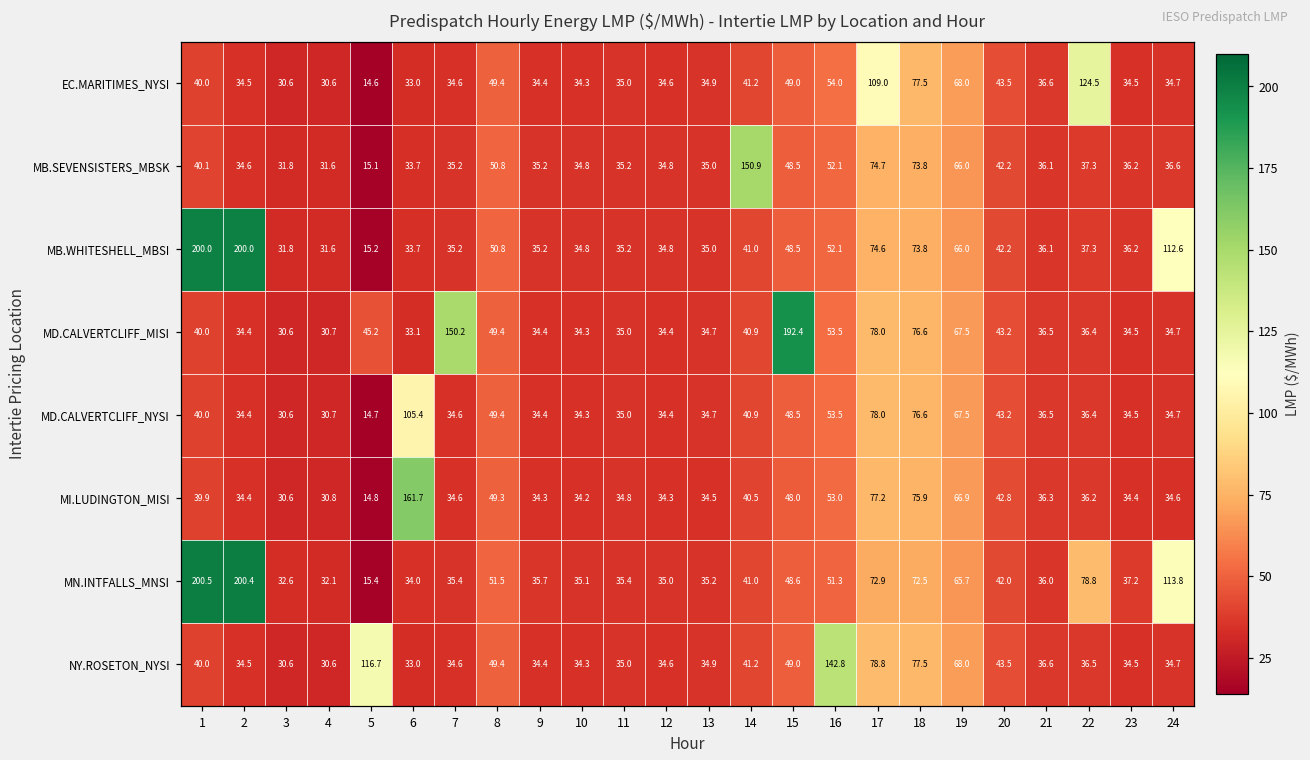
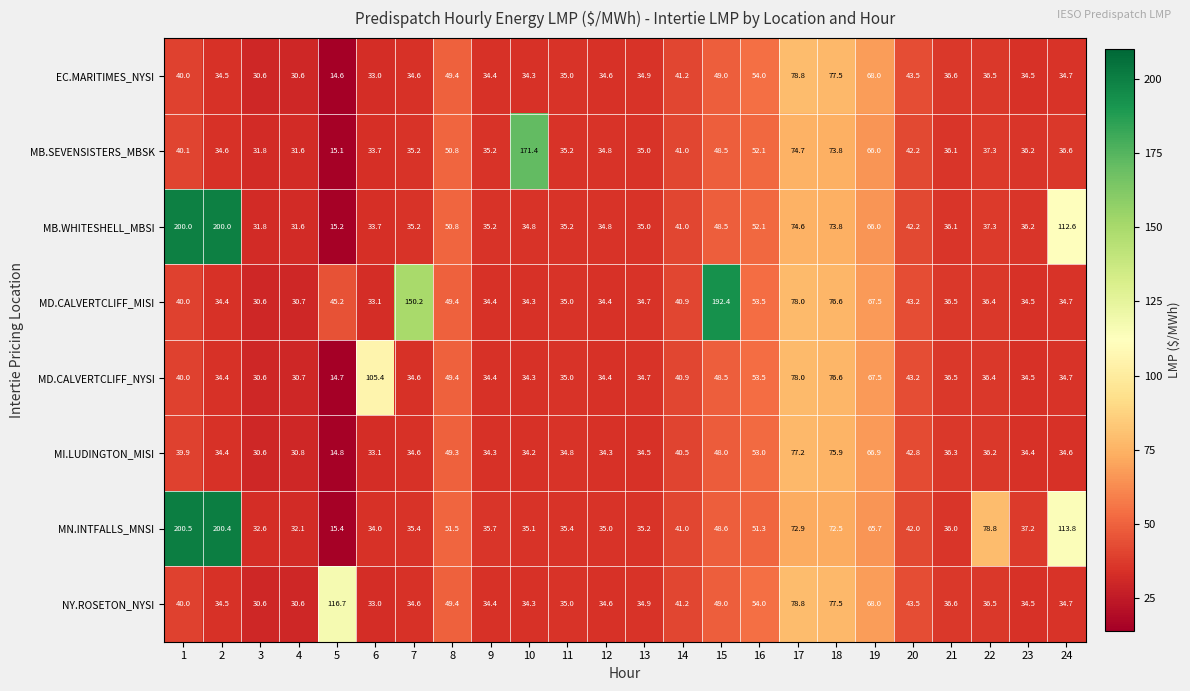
EC.MARITIMES_NYSI, 17: 109.0 -> 78.8
EC.MARITIMES_NYSI, 22: 124.5 -> 36.5
MB.SEVENSISTERS_MBSK, 10: 34.8 -> 171.4
MB.SEVENSISTERS_MBSK, 14: 150.9 -> 41.0
MI.LUDINGTON_MISI, 6: 161.7 -> 33.1
NY.ROSETON_NYSI, 16: 142.8 -> 54.0
